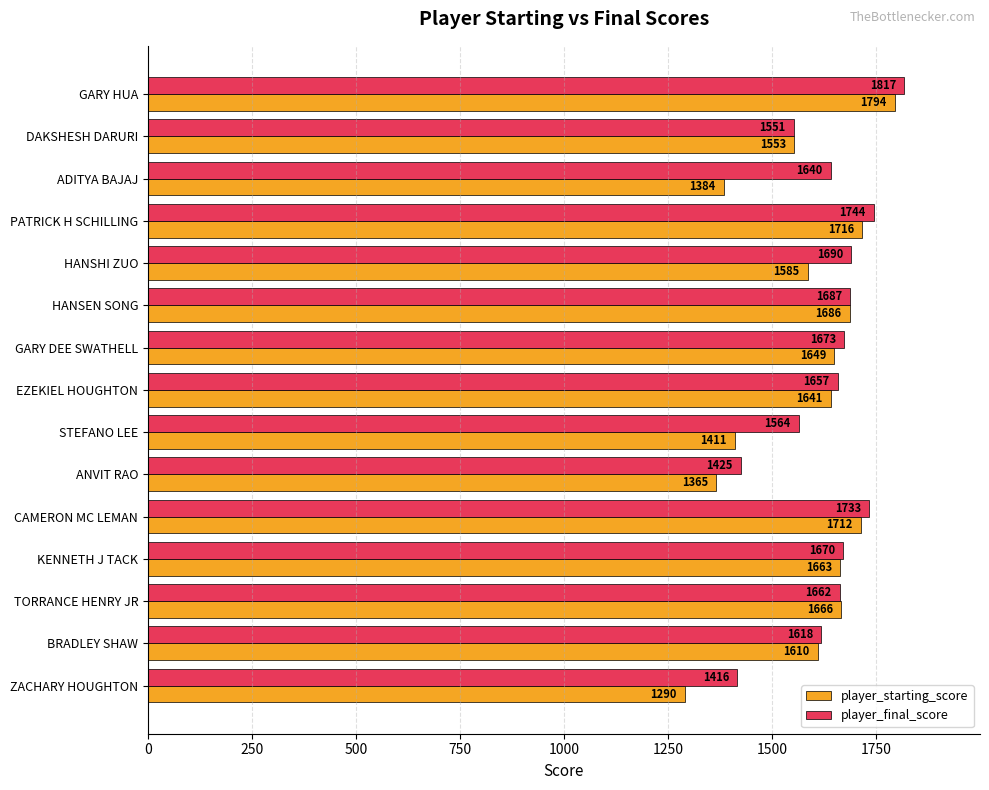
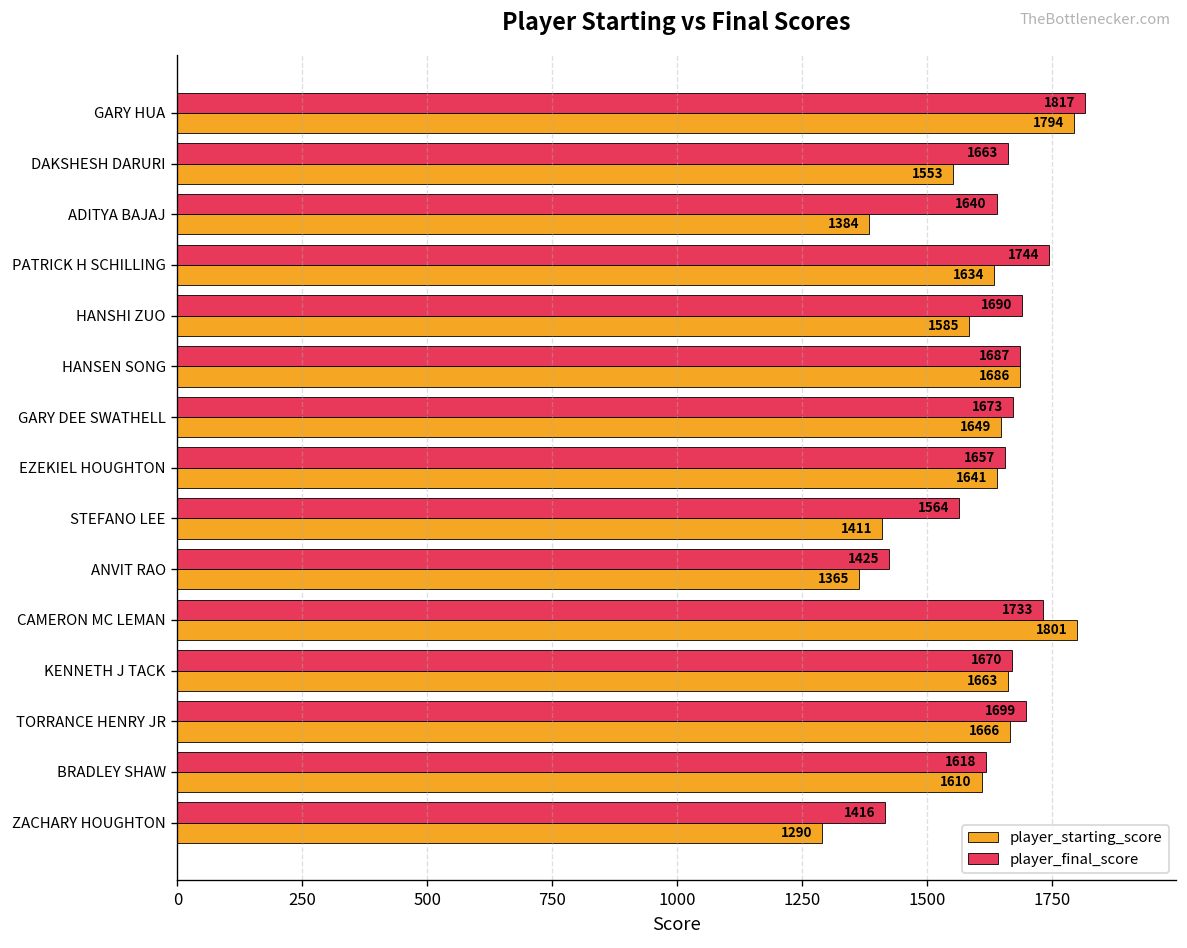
player_final_score, DAKSHESH DARURI: 1551 -> 1663
player_starting_score, PATRICK H SCHILLING: 1716 -> 1634
player_starting_score, CAMERON MC LEMAN: 1712 -> 1801
player_final_score, TORRANCE HENRY JR: 1662 -> 1699
